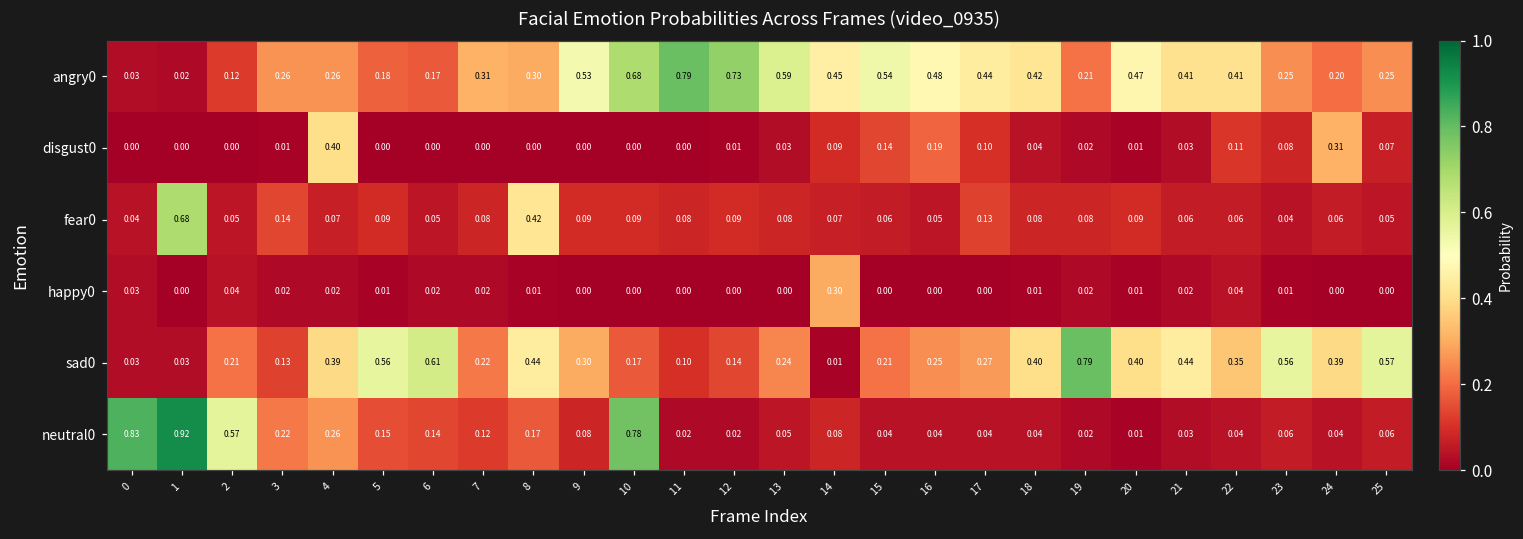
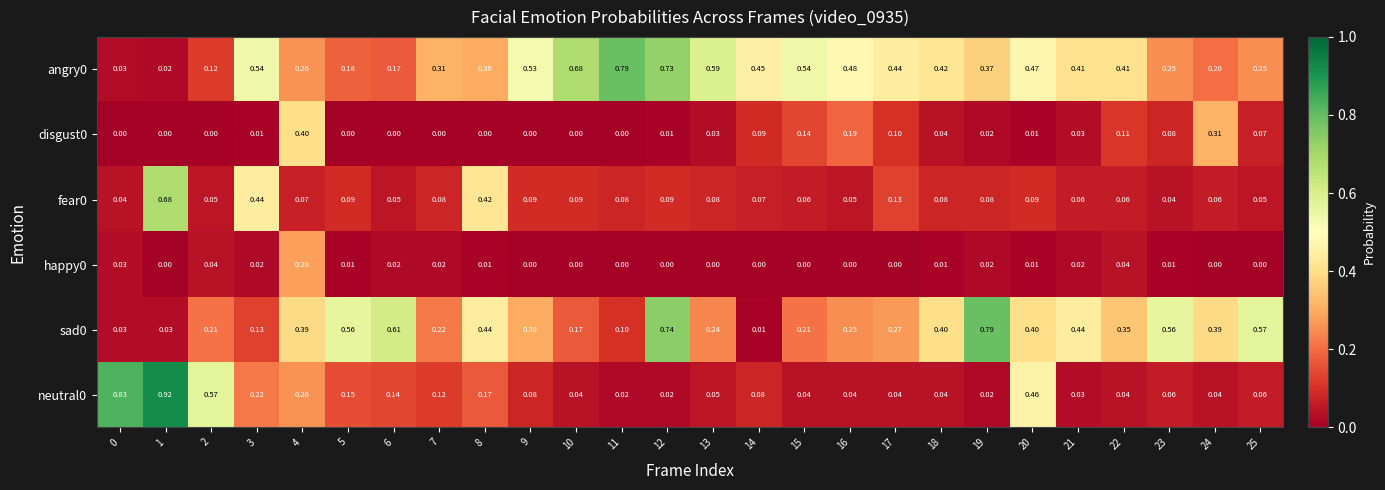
angry0, 3: 0.26 -> 0.54
angry0, 19: 0.21 -> 0.37
fear0, 3: 0.14 -> 0.44
happy0, 4: 0.02 -> 0.28
happy0, 14: 0.30 -> 0.00
sad0, 12: 0.14 -> 0.74
neutral0, 10: 0.78 -> 0.04
neutral0, 20: 0.01 -> 0.46
